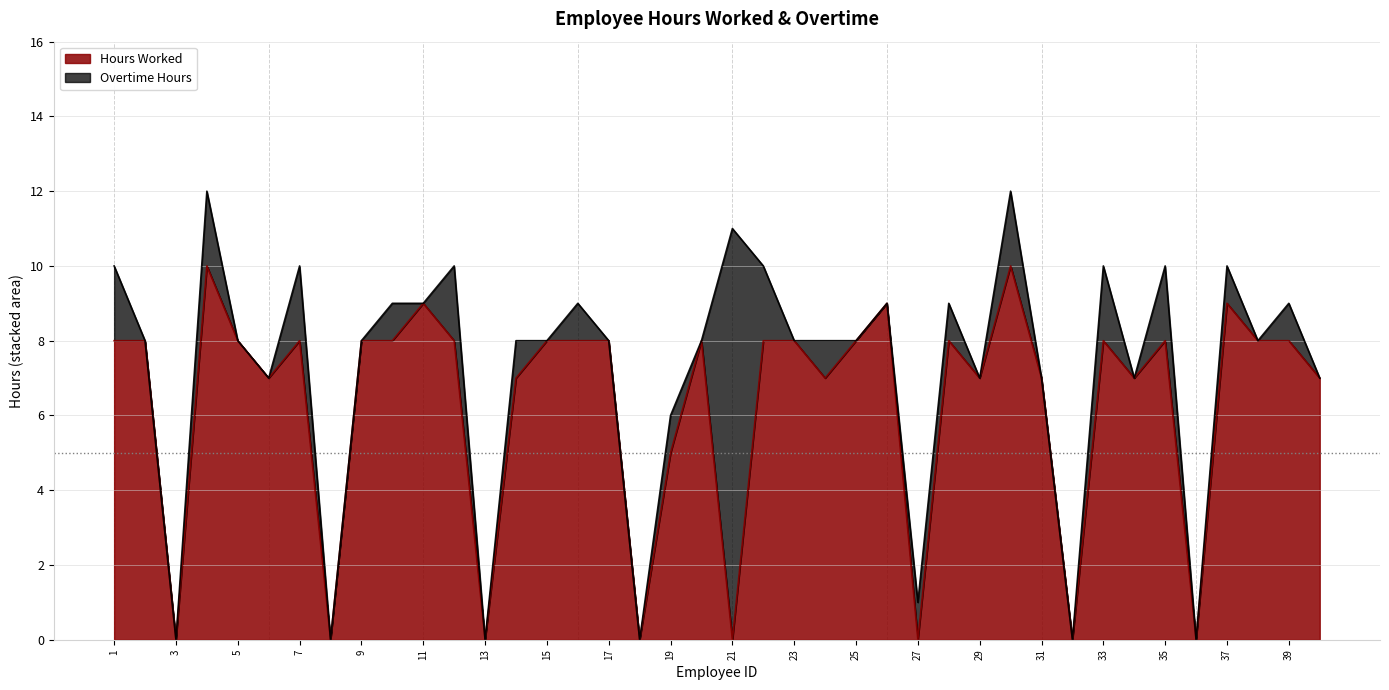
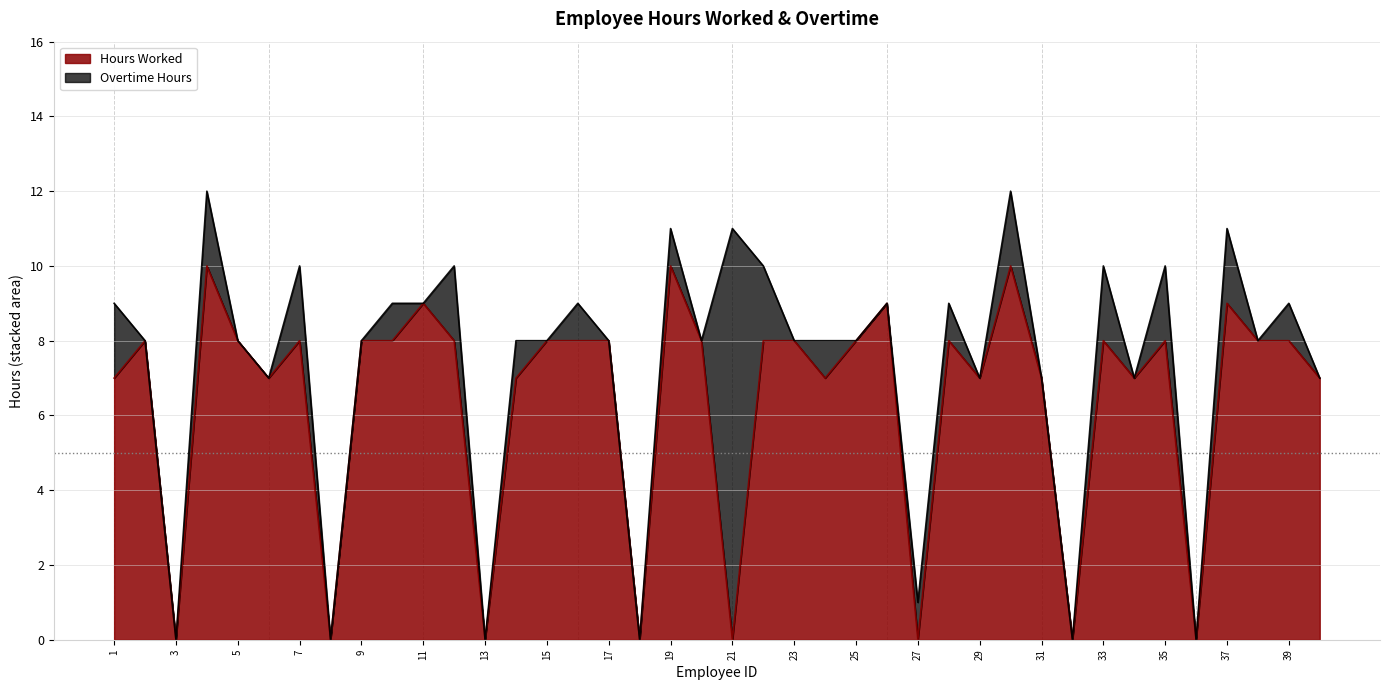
Hours Worked, 1: 8 -> 7
Hours Worked, 19: 5 -> 10
Overtime Hours, 37: 1 -> 2
